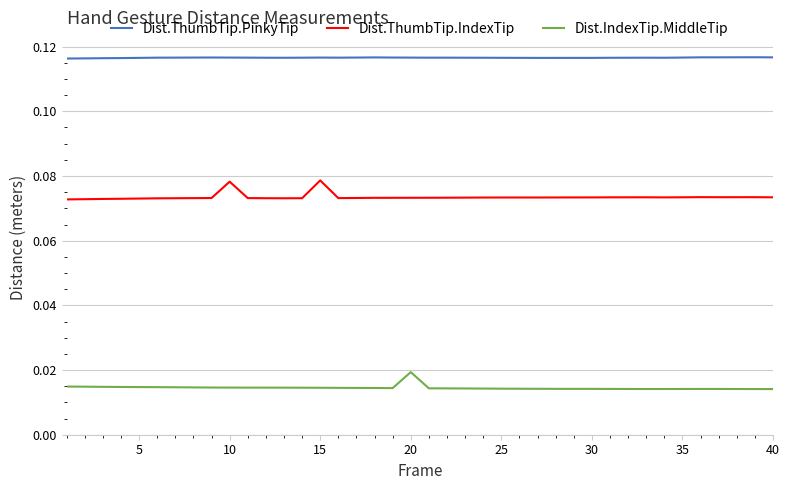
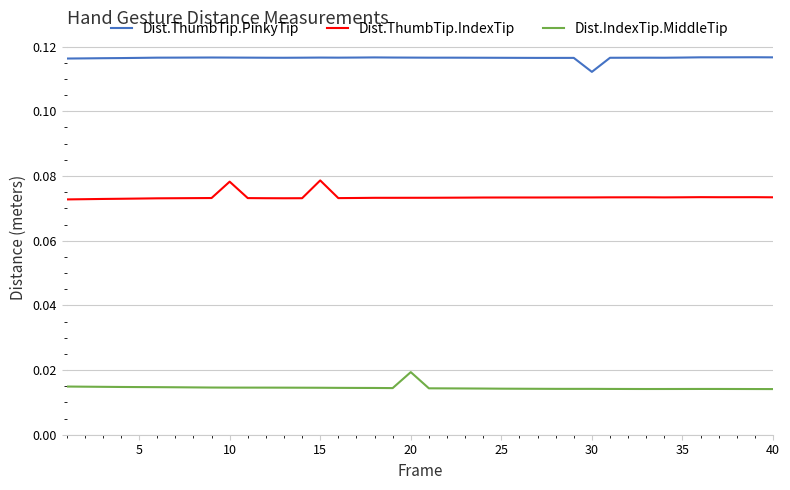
Dist.ThumbTip.PinkyTip, 30: 0.117 -> 0.112
